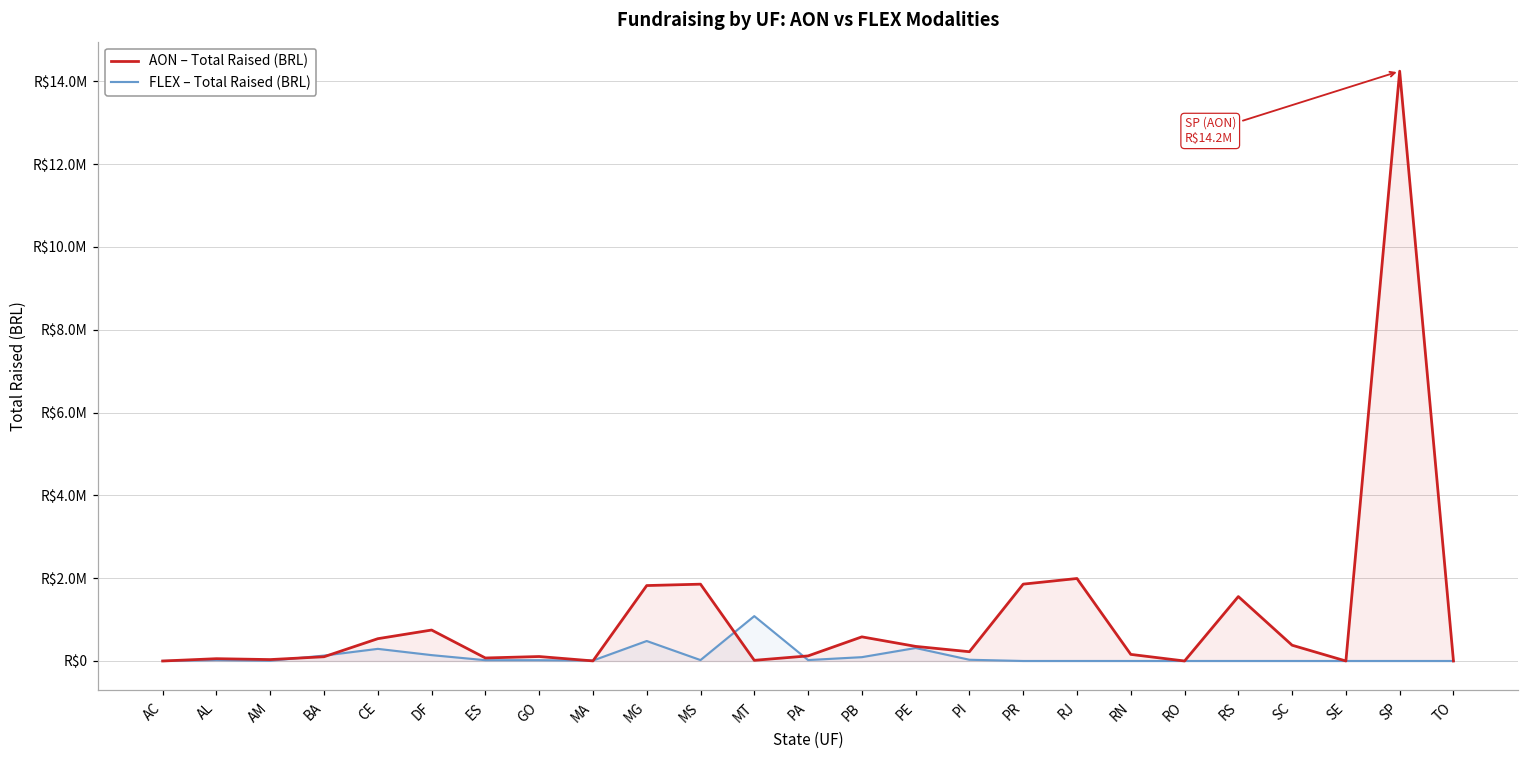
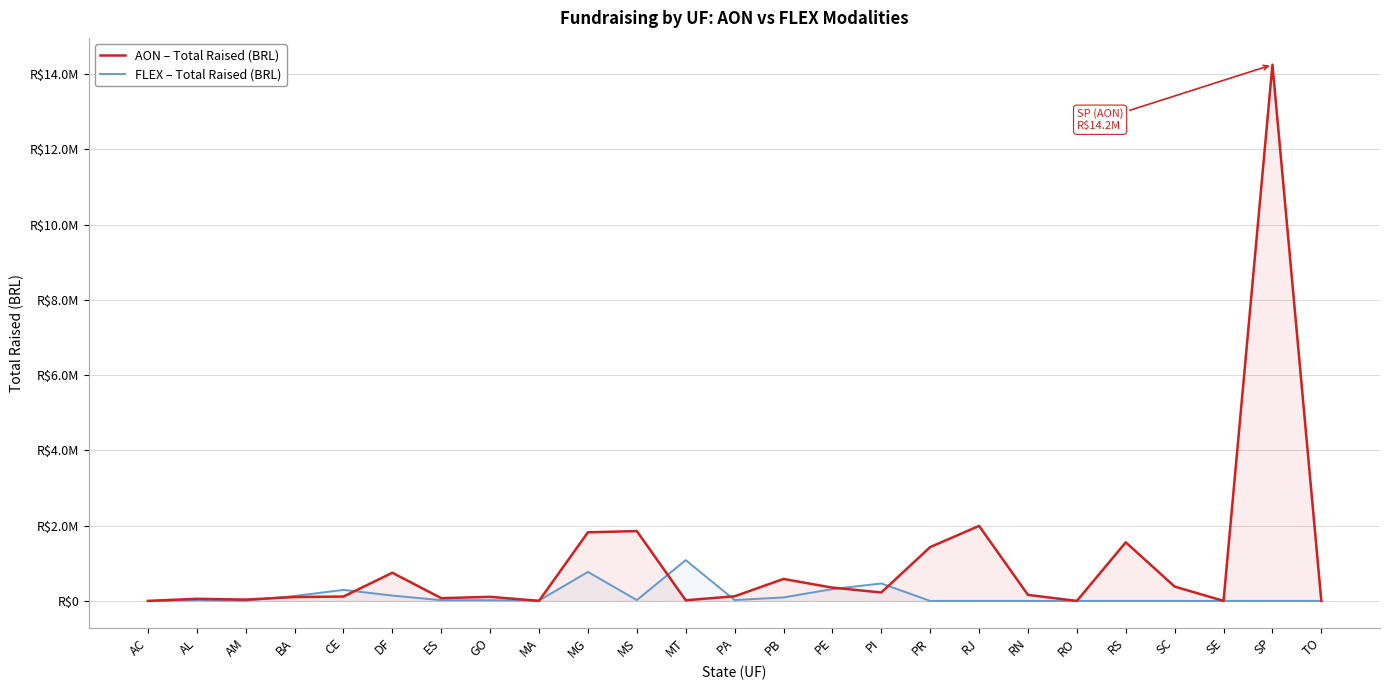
AON – Total Raised (BRL), CE: R$500000 -> R$100000
FLEX – Total Raised (BRL), MG: R$500000 -> R$800000
FLEX – Total Raised (BRL), PI: R$0 -> R$500000
AON – Total Raised (BRL), PR: R$1900000 -> R$1400000
